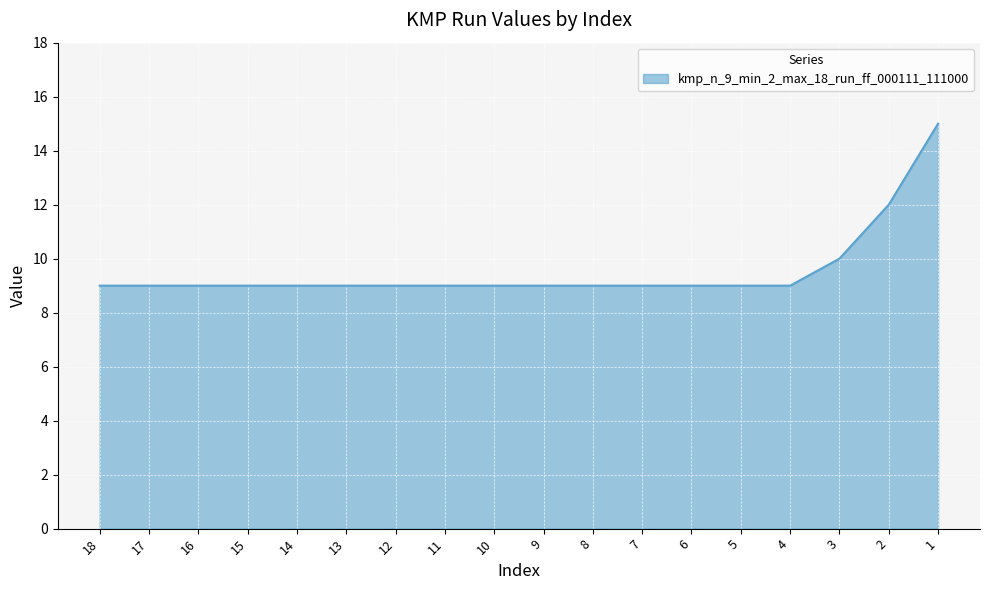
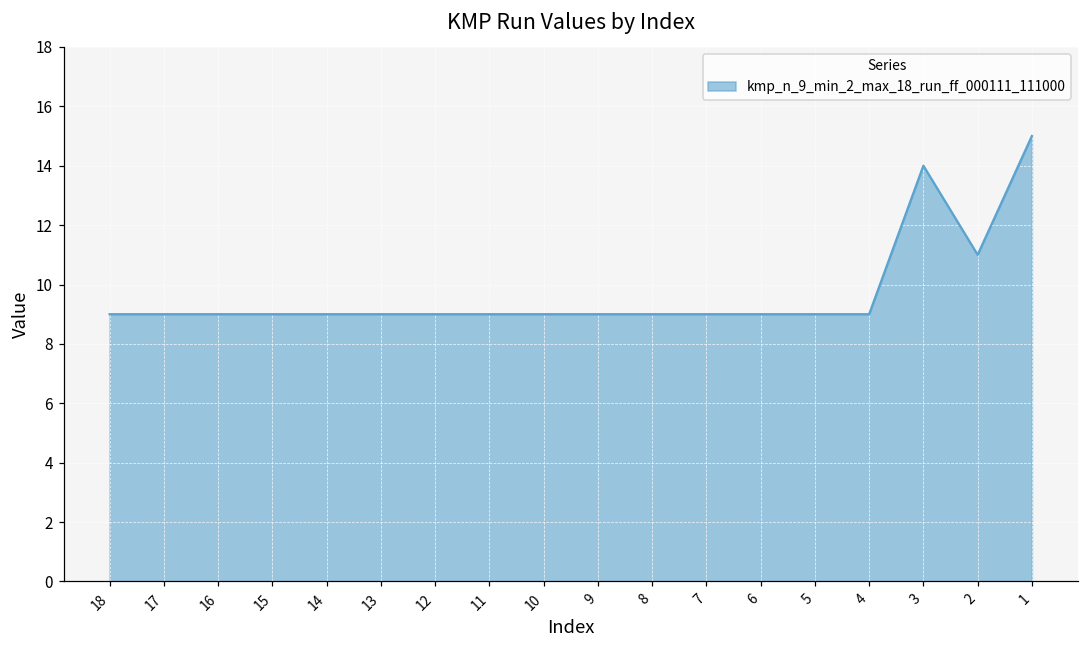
3: 10 -> 14
2: 12 -> 11
